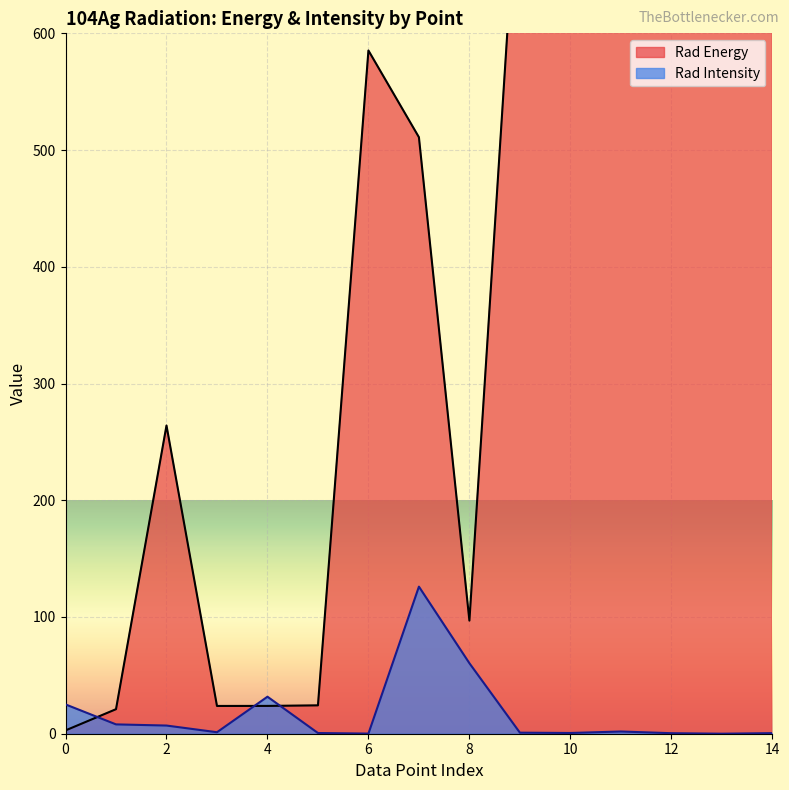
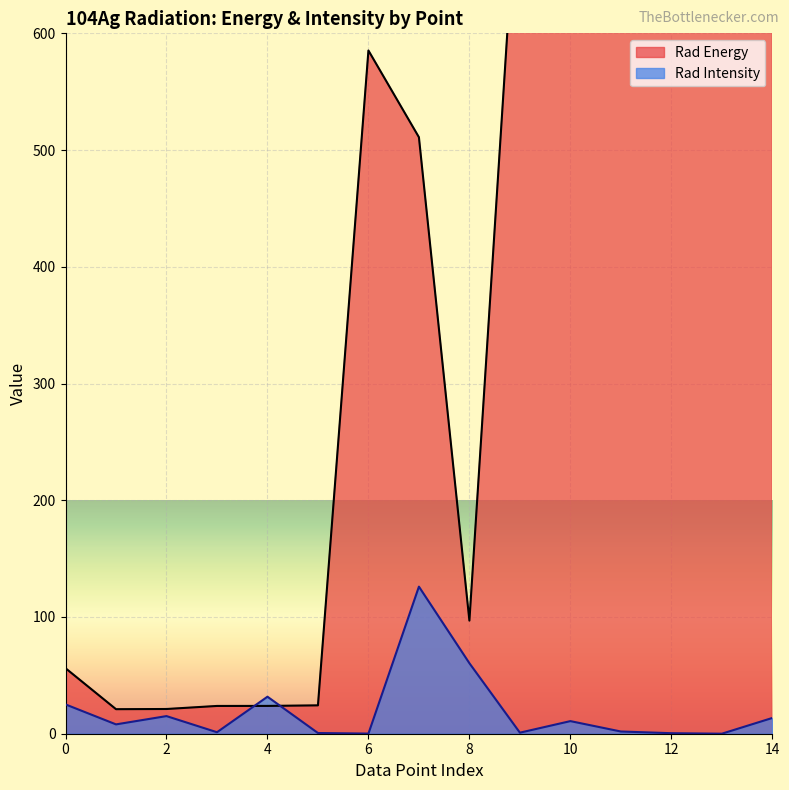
Rad Energy, 0: 3 -> 56
Rad Energy, 2: 264 -> 21
Rad Intensity, 2: 7 -> 15
Rad Intensity, 10: 1 -> 11
Rad Intensity, 14: 1 -> 14
